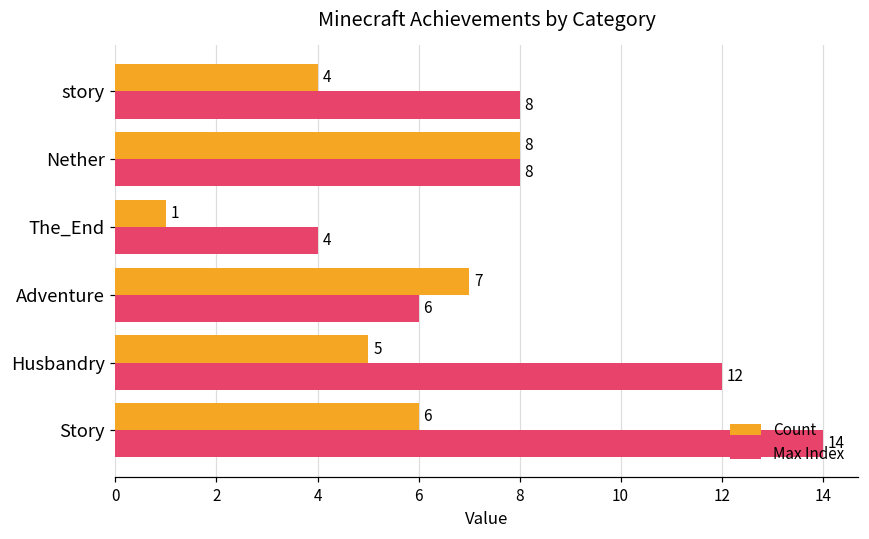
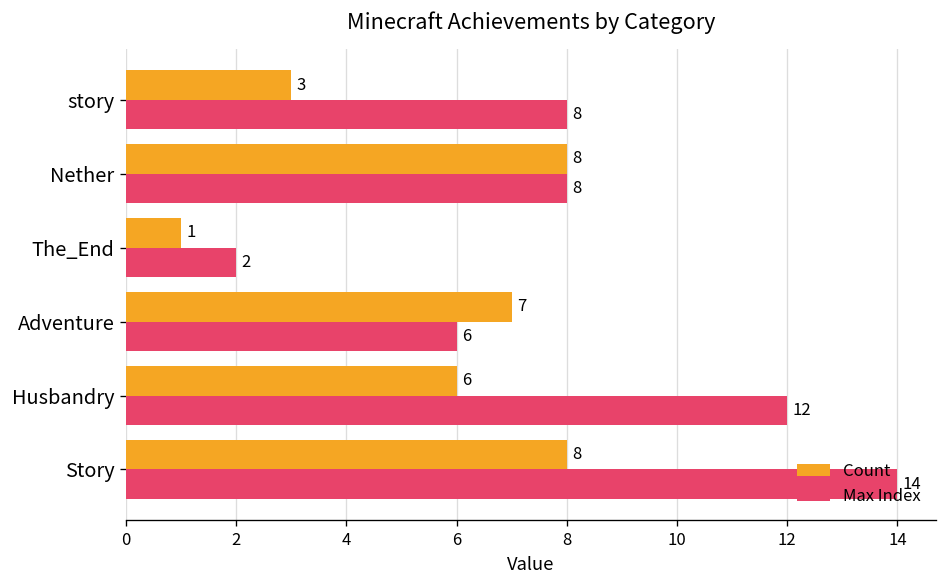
Count, story: 4 -> 3
Max Index, The_End: 4 -> 2
Count, Husbandry: 5 -> 6
Count, Story: 6 -> 8
